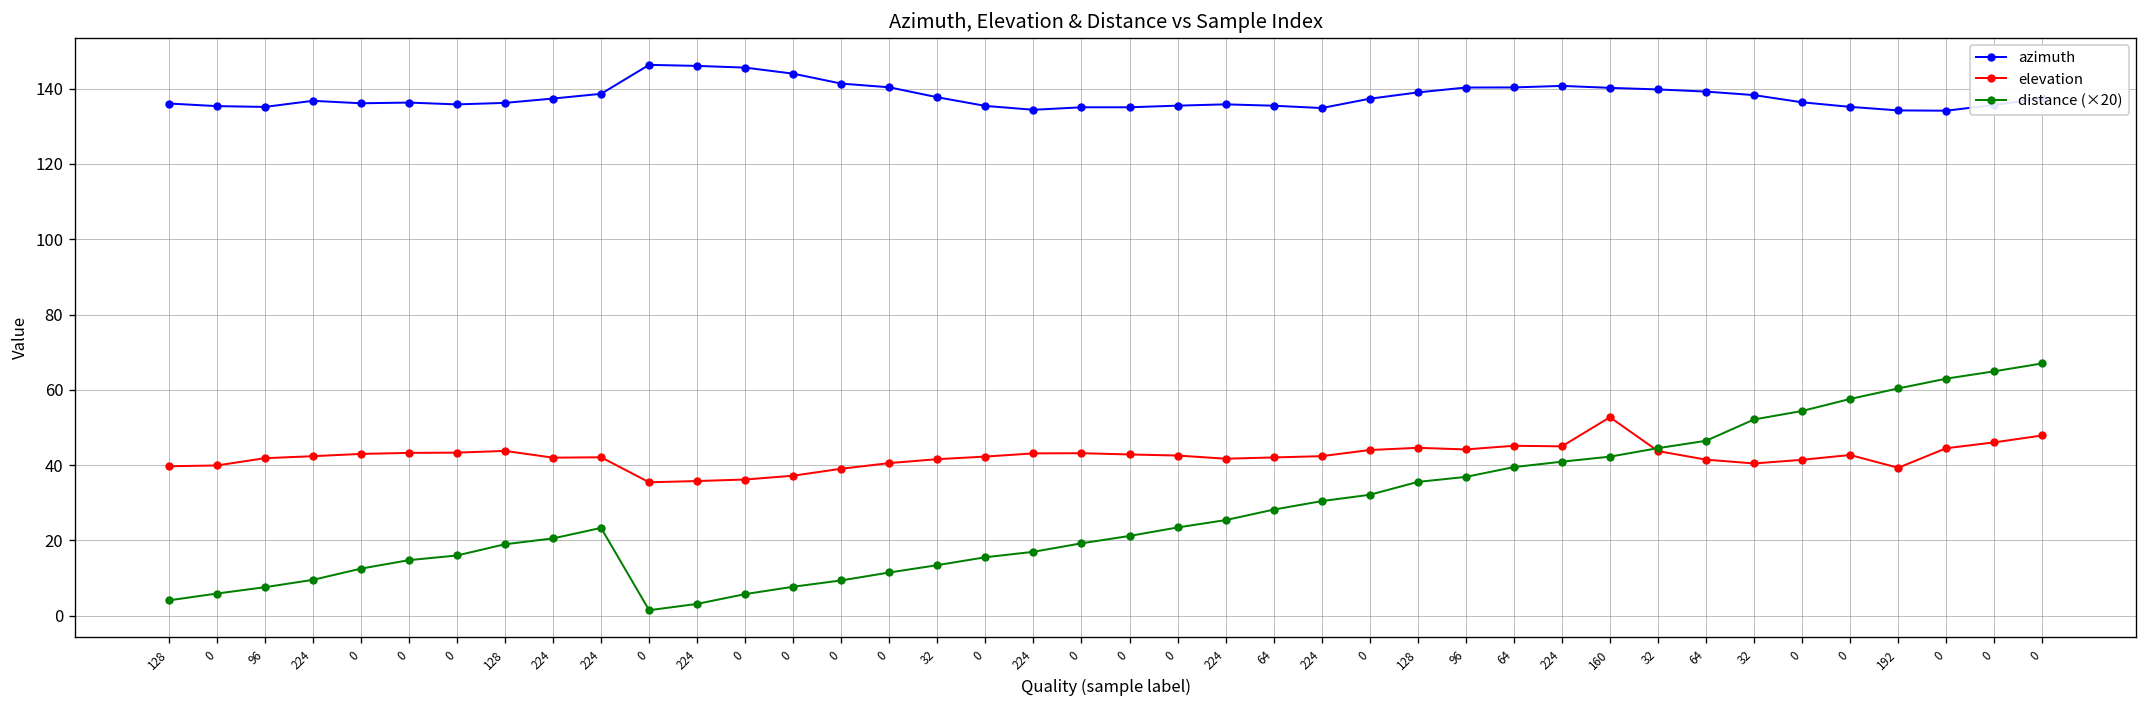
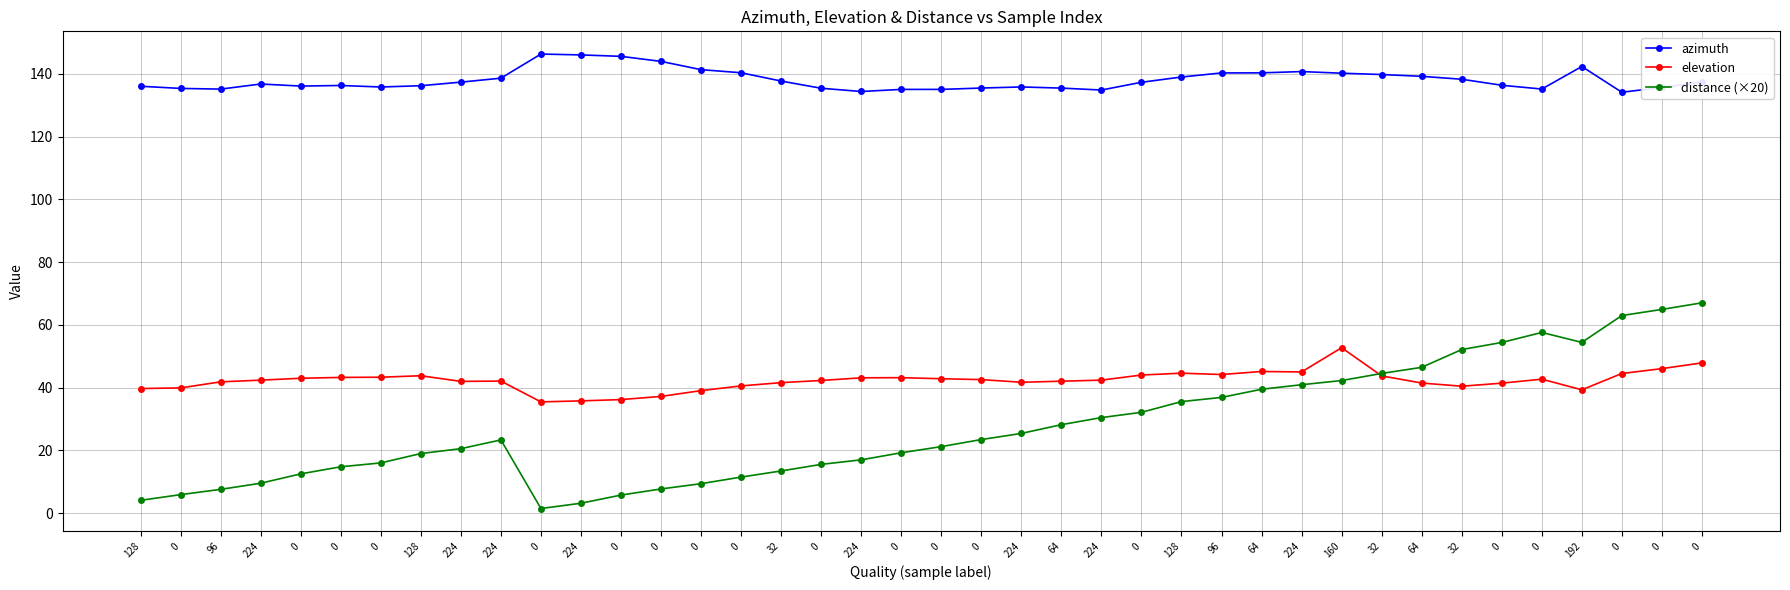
azimuth, 192: 134 -> 142
distance (×20), 192: 60 -> 54
